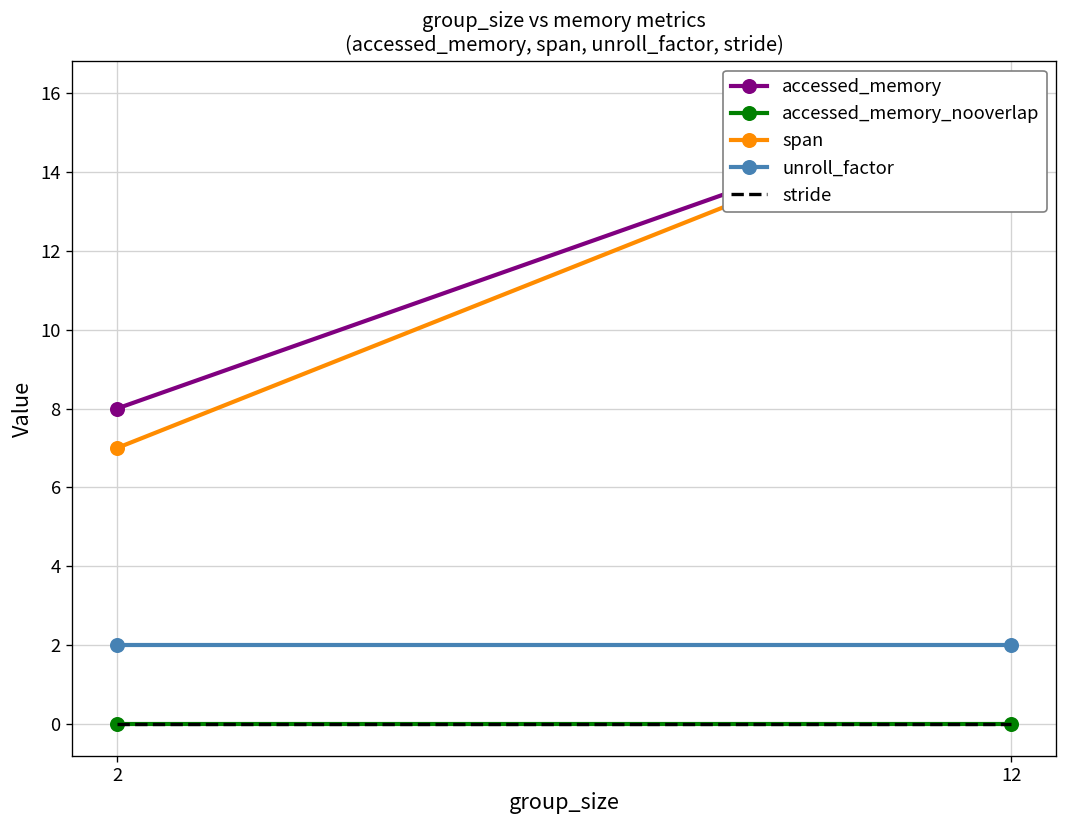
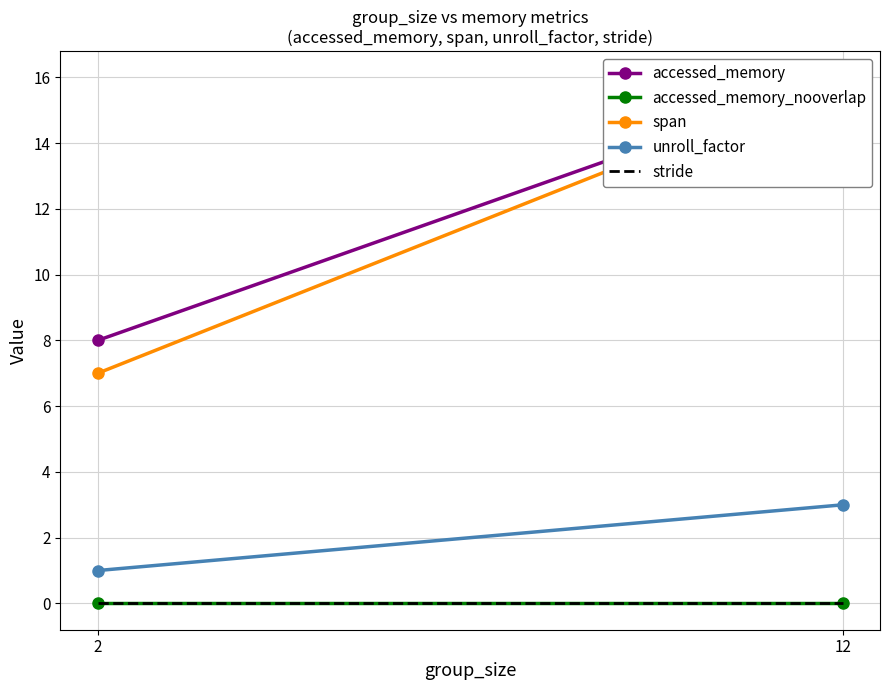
unroll_factor, 2: 2 -> 1
unroll_factor, 12: 2 -> 3
